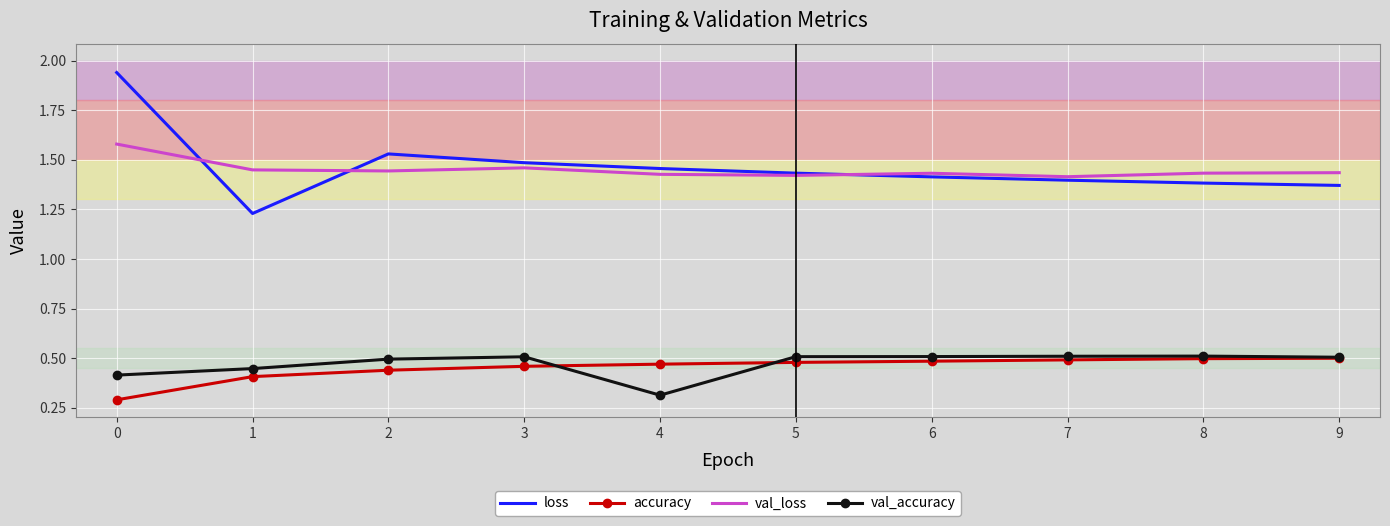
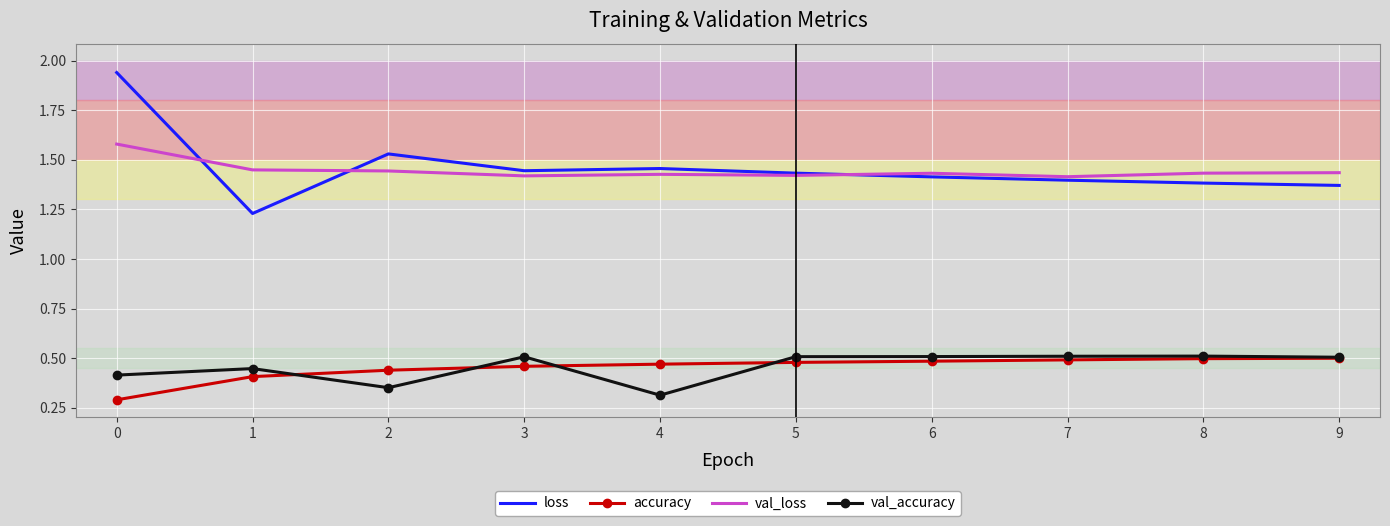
val_accuracy, 2: 0.50 -> 0.35
loss, 3: 1.49 -> 1.45
val_loss, 3: 1.46 -> 1.42
